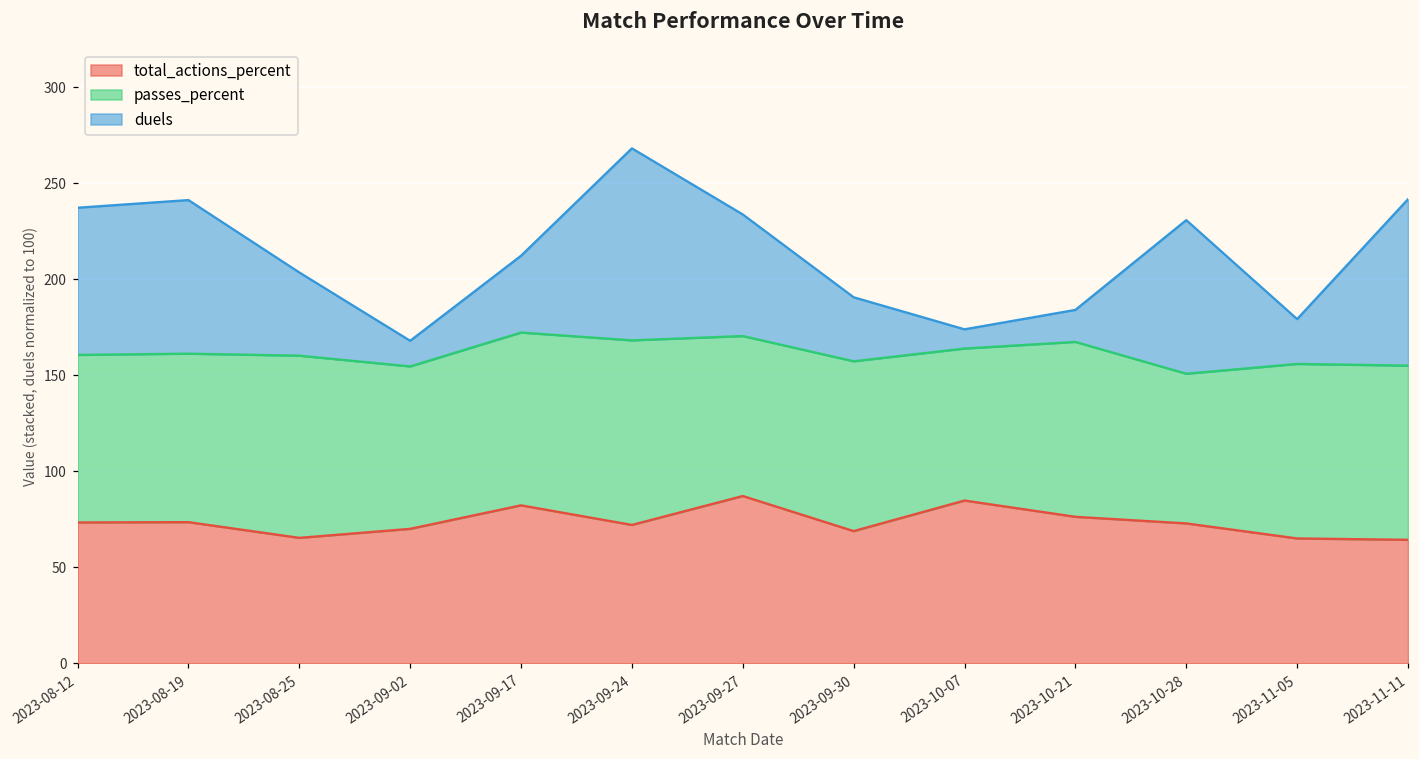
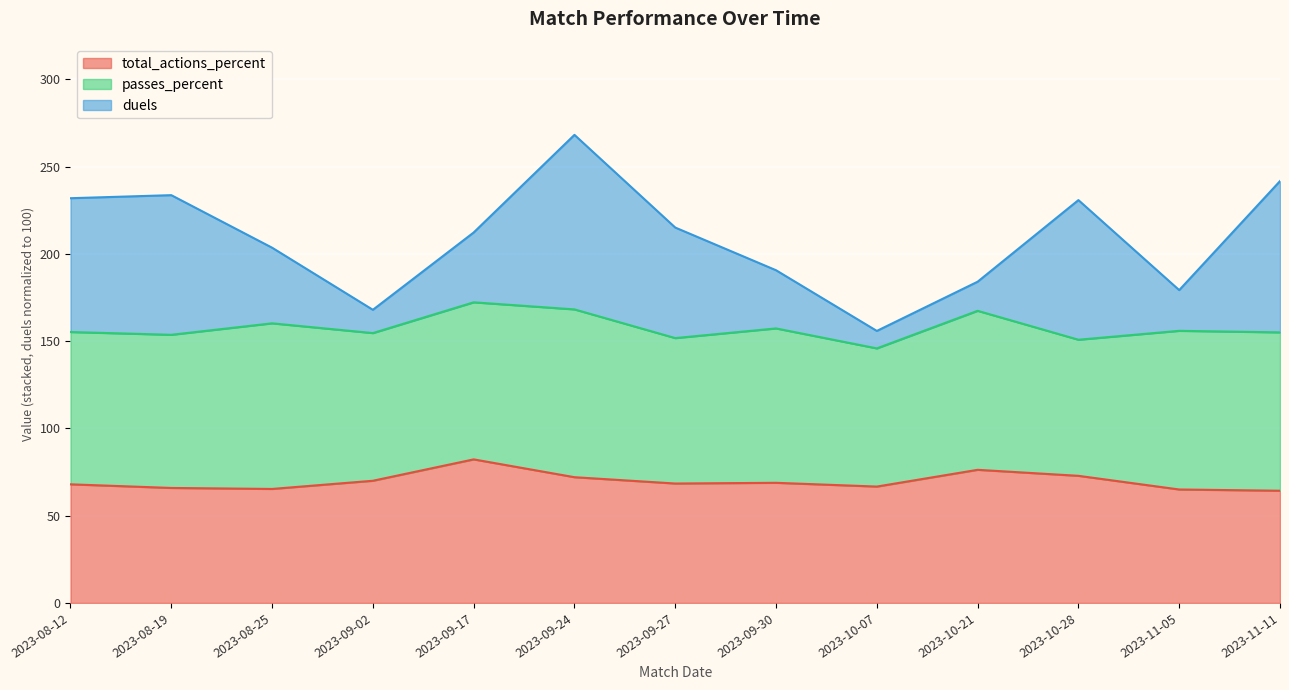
total_actions_percent, 2023-08-12: 73 -> 68
total_actions_percent, 2023-08-19: 73 -> 66
total_actions_percent, 2023-09-27: 87 -> 68
total_actions_percent, 2023-10-07: 85 -> 67
